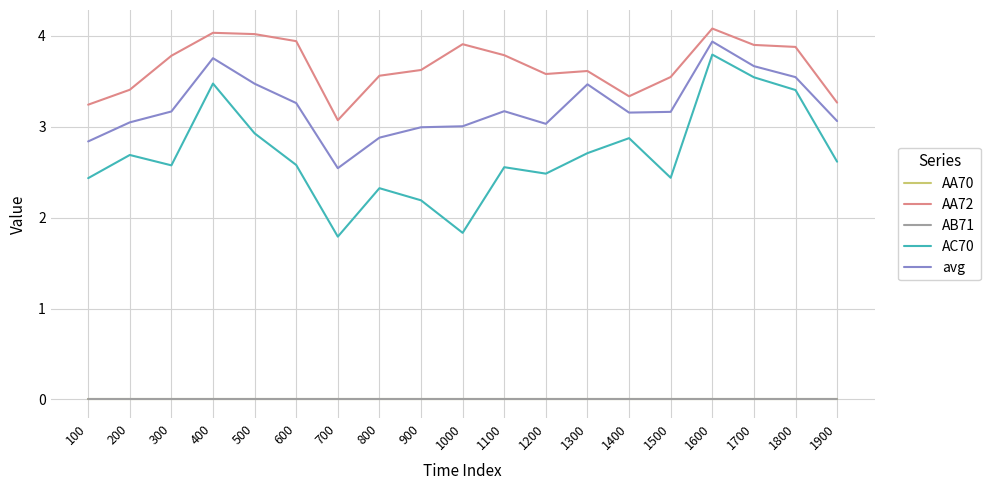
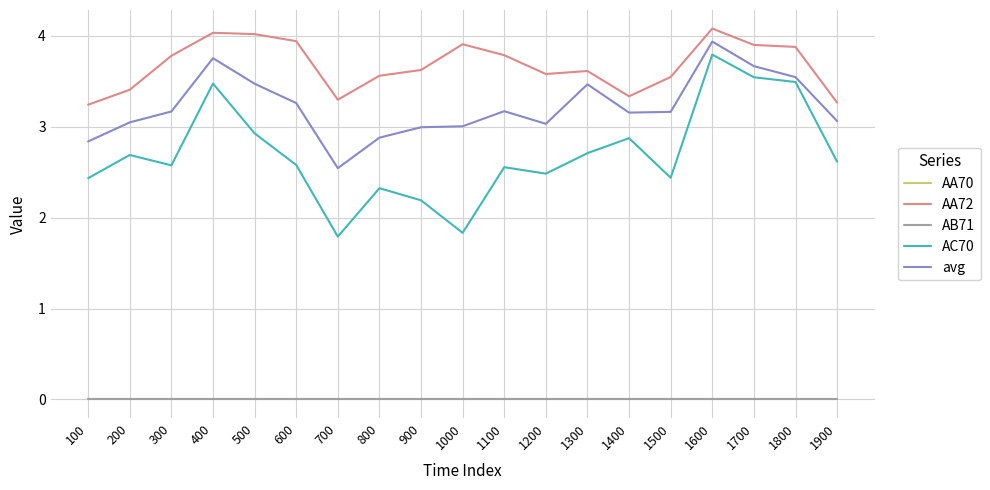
AA72, 700: 3.1 -> 3.3
AC70, 1800: 3.4 -> 3.5
